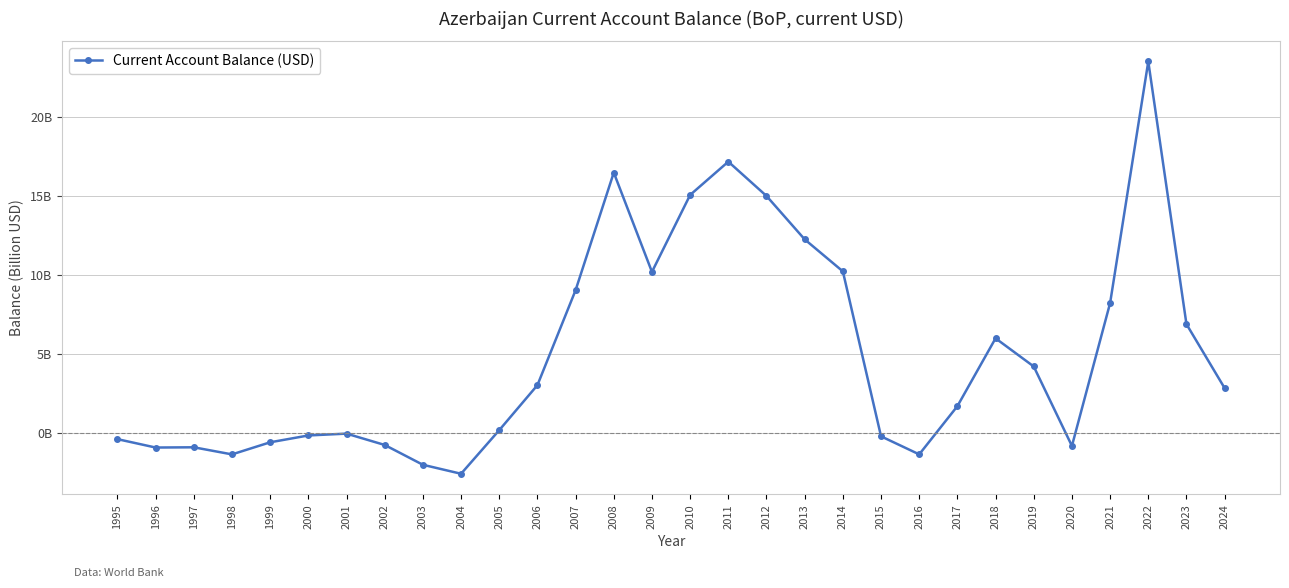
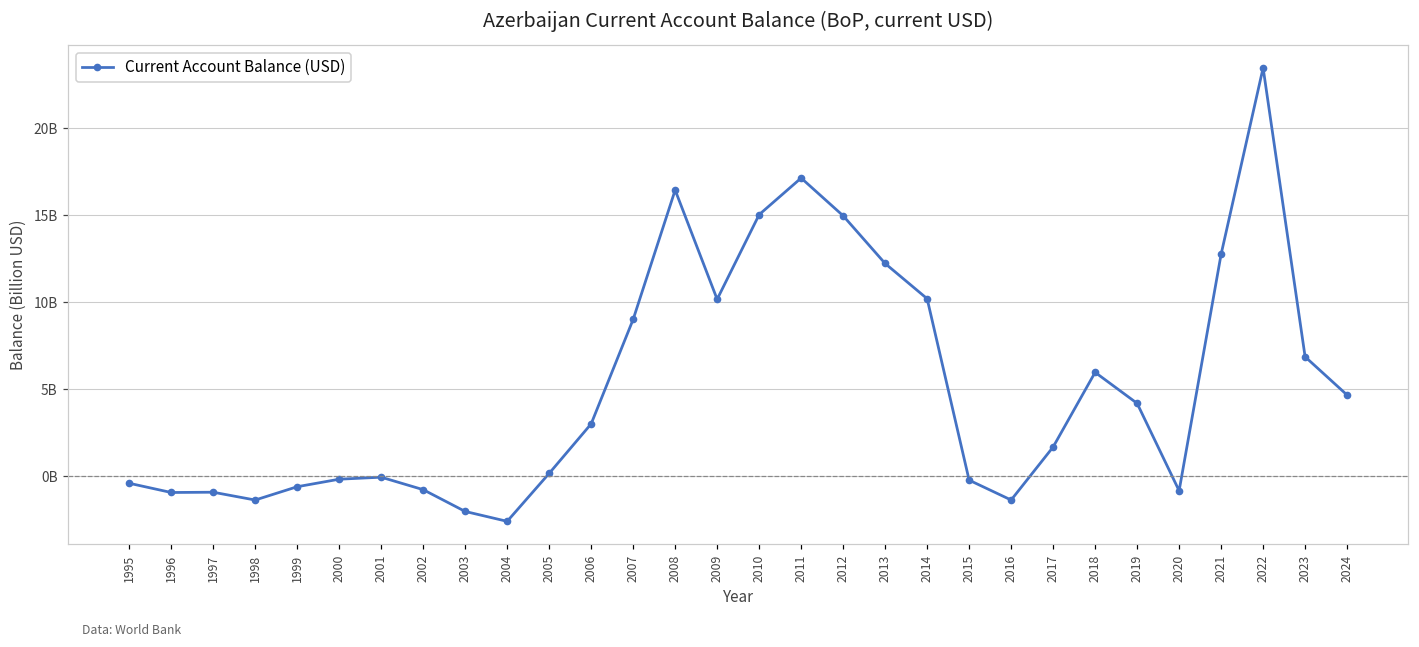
2021: 8200000000 -> 12800000000
2024: 2800000000 -> 4700000000
